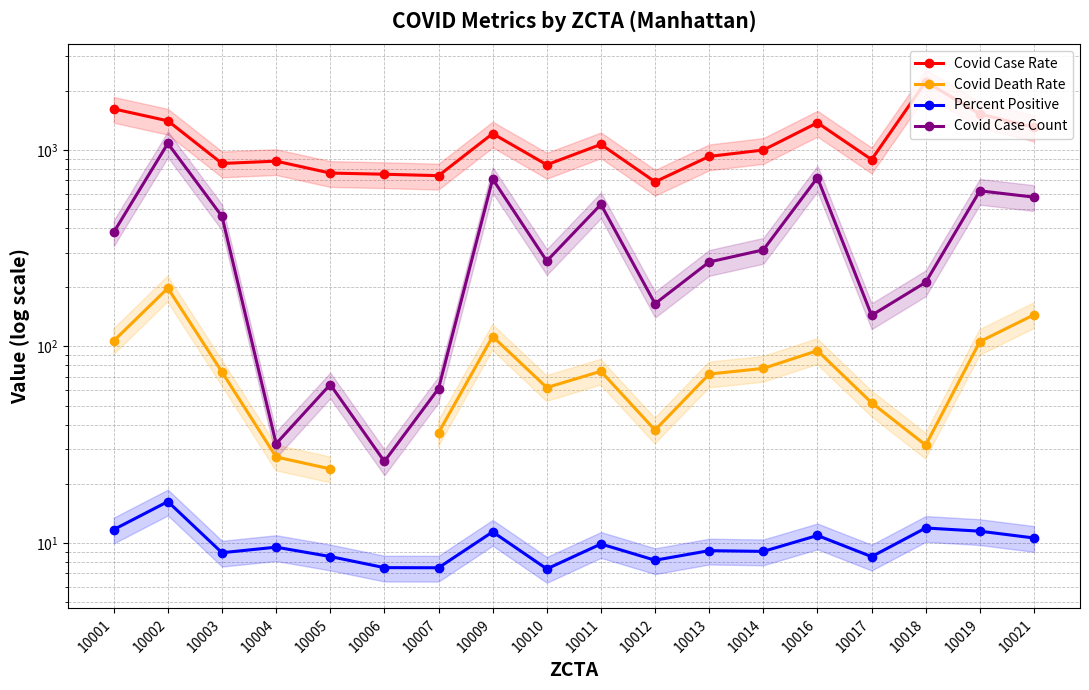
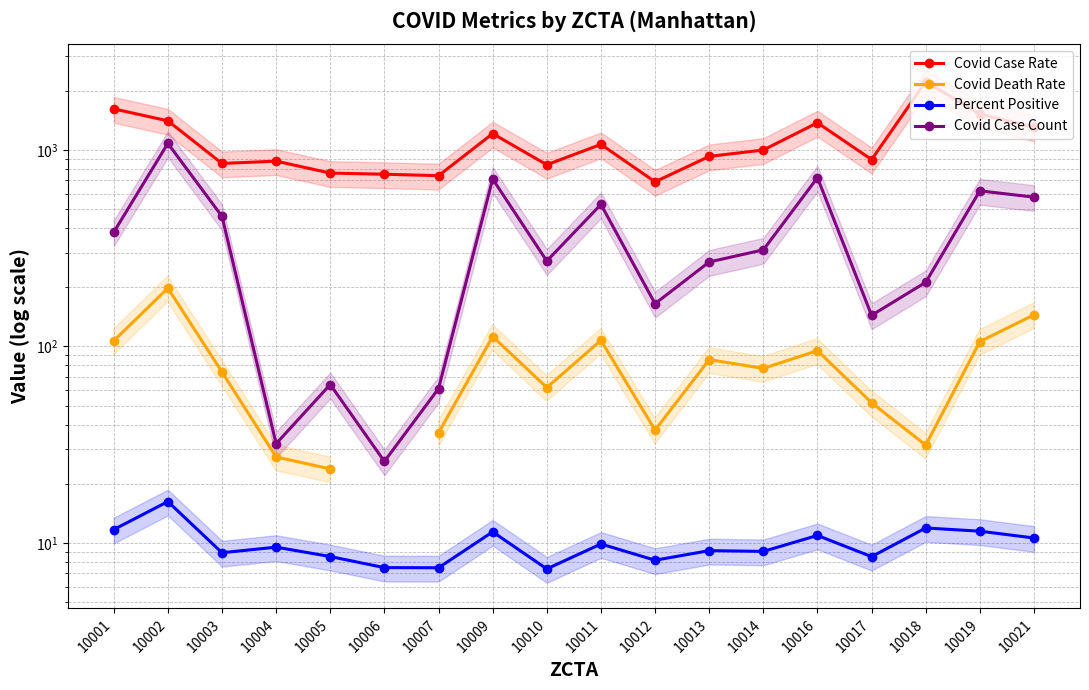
Covid Death Rate, 10011: 75 -> 110
Covid Death Rate, 10013: 72 -> 90
